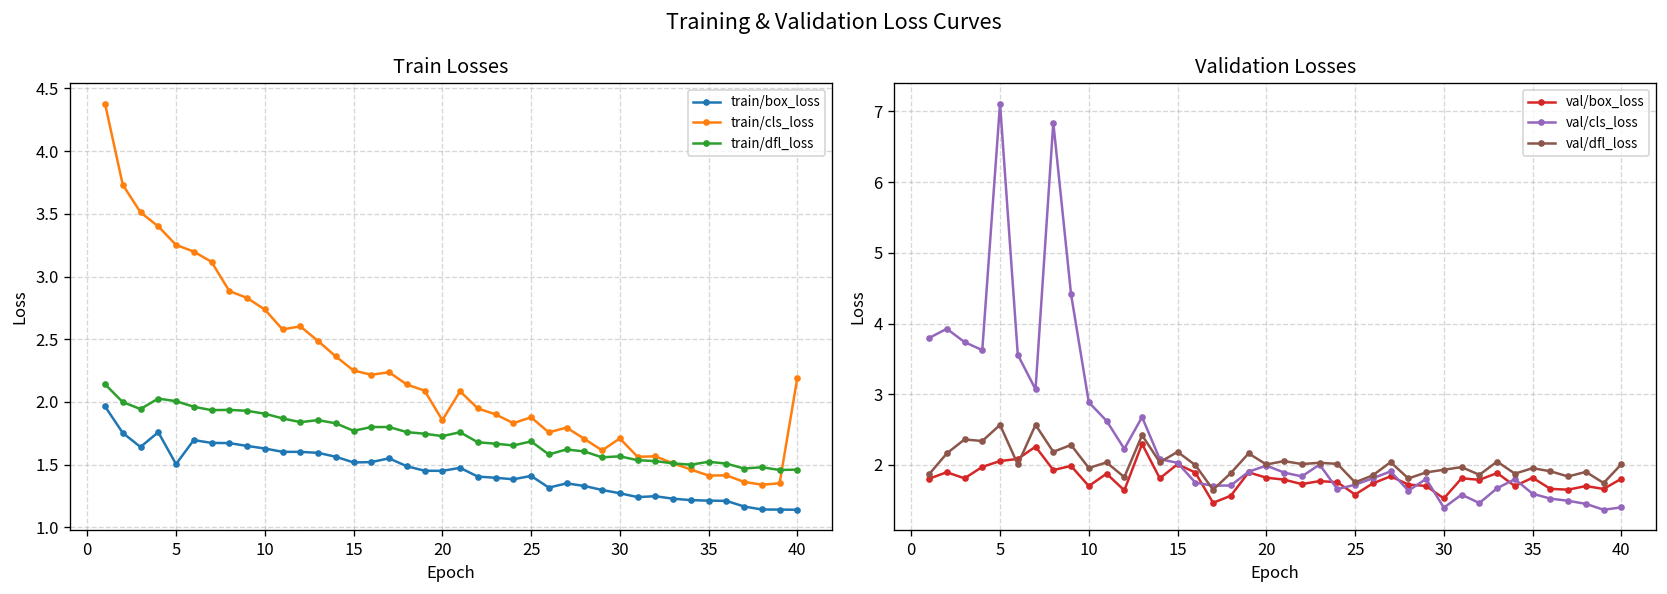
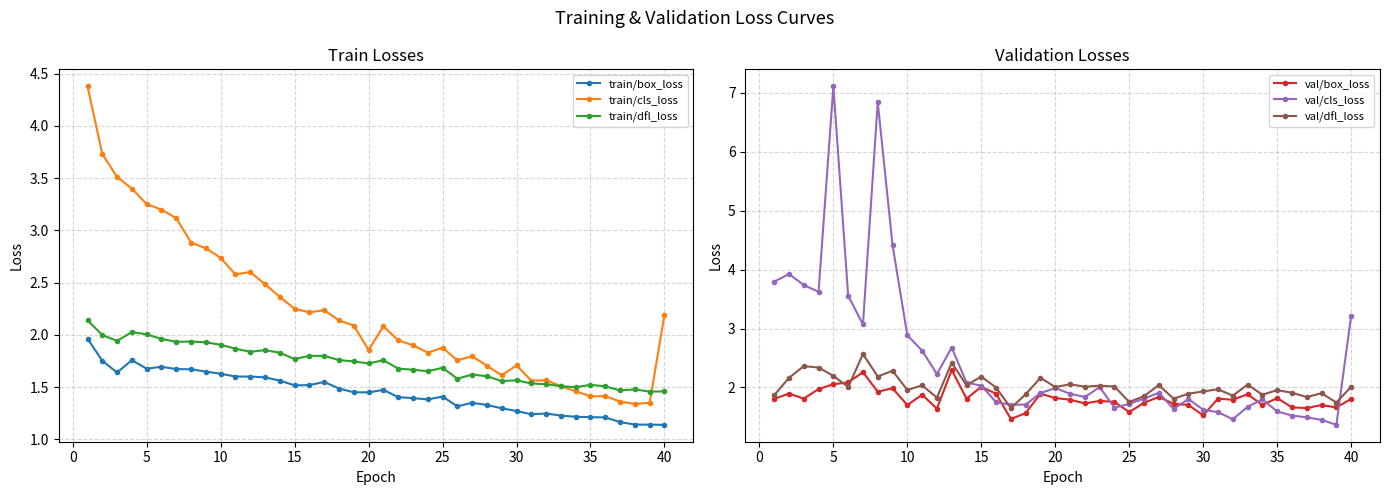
Train Losses, train/box_loss, 5: 1.50 -> 1.68
Validation Losses, val/dfl_loss, 5: 2.6 -> 2.2
Validation Losses, val/cls_loss, 30: 1.4 -> 1.6
Validation Losses, val/cls_loss, 40: 1.4 -> 3.2
